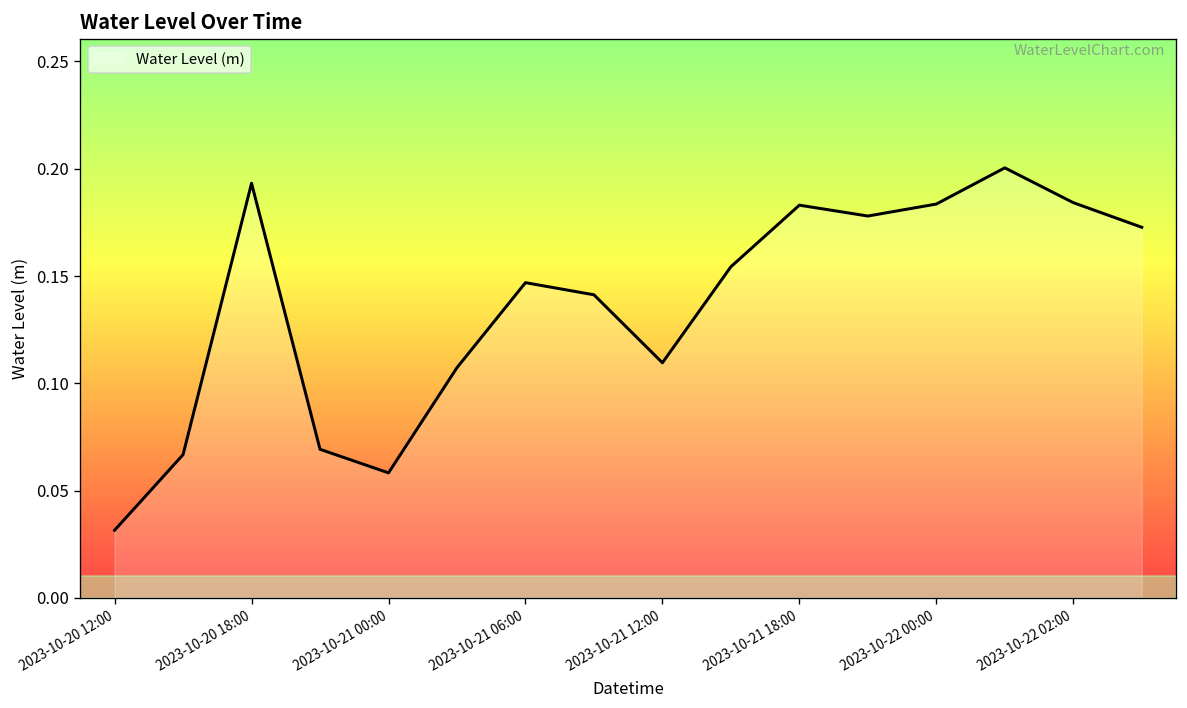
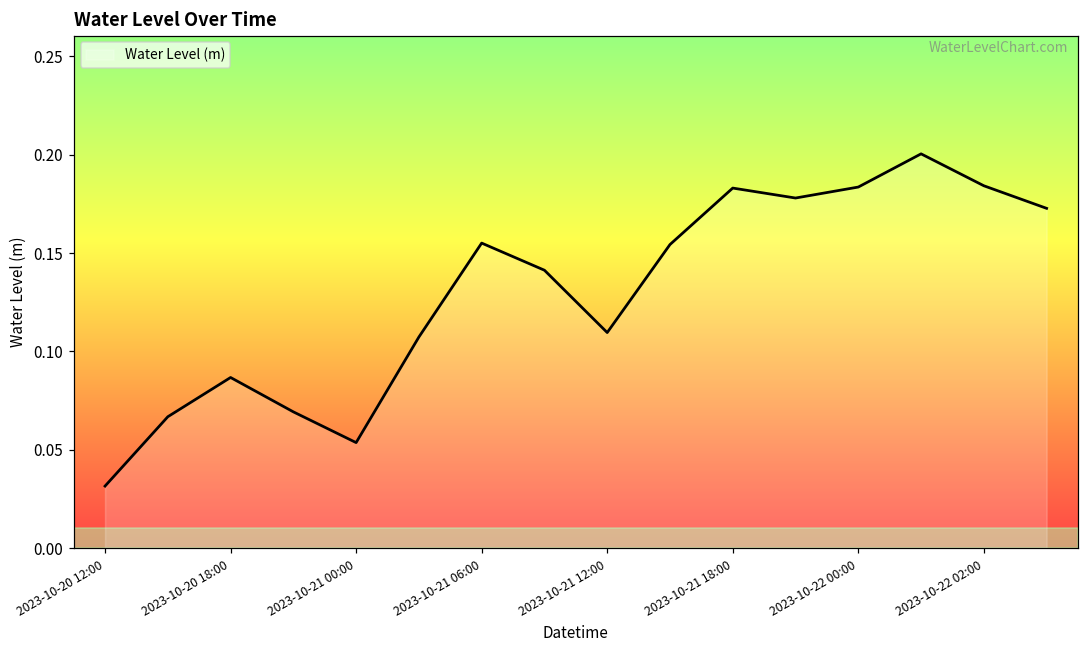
2023-10-20 18:00: 0.193 -> 0.087
2023-10-21 00:00: 0.058 -> 0.054
2023-10-21 06:00: 0.147 -> 0.155
